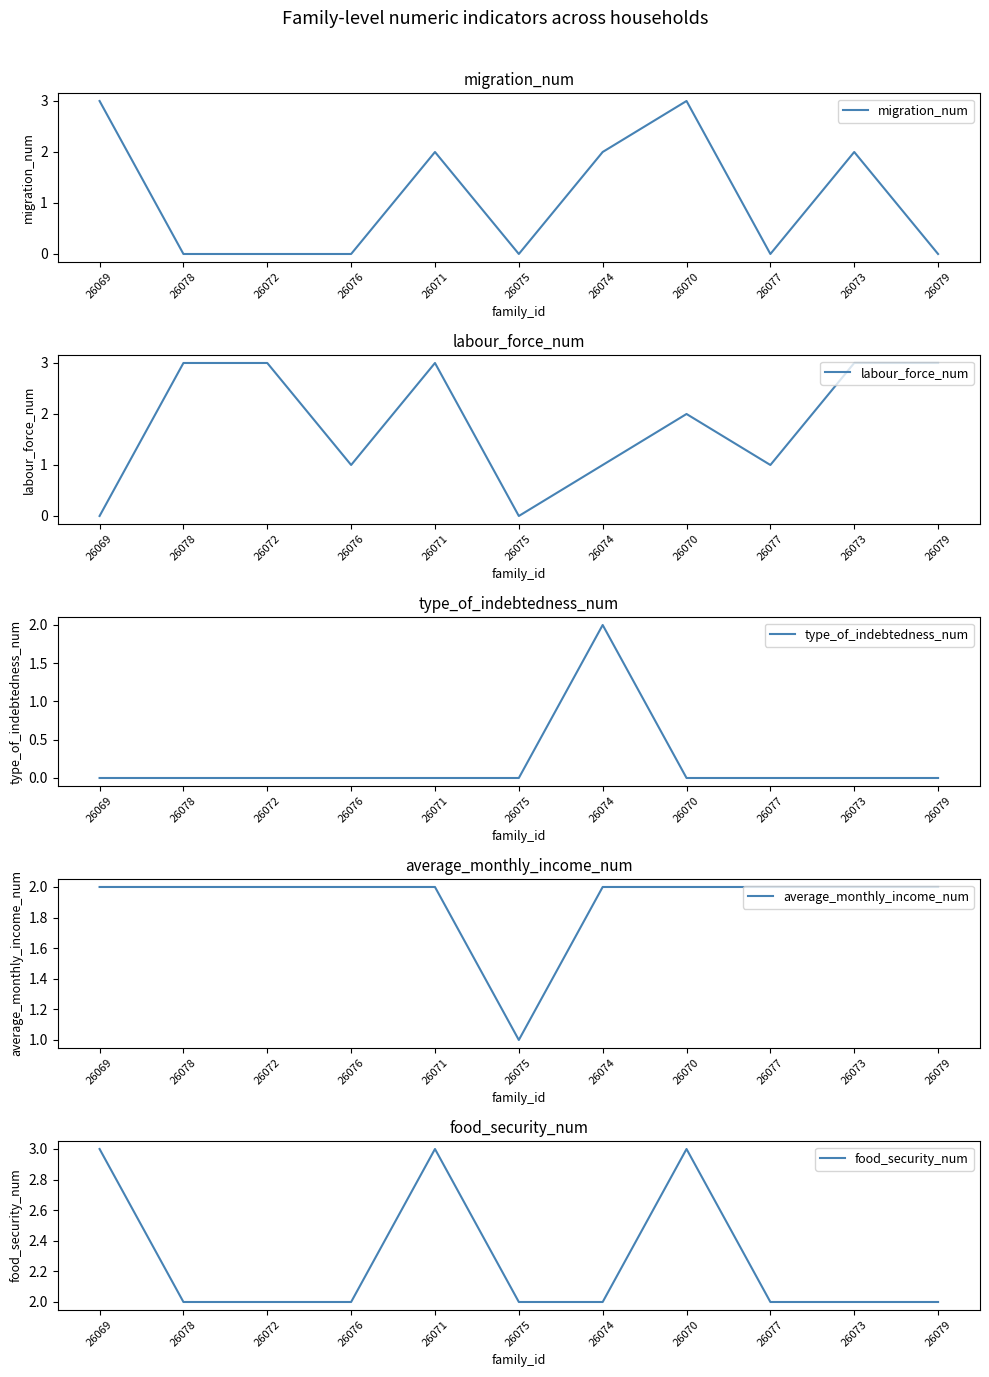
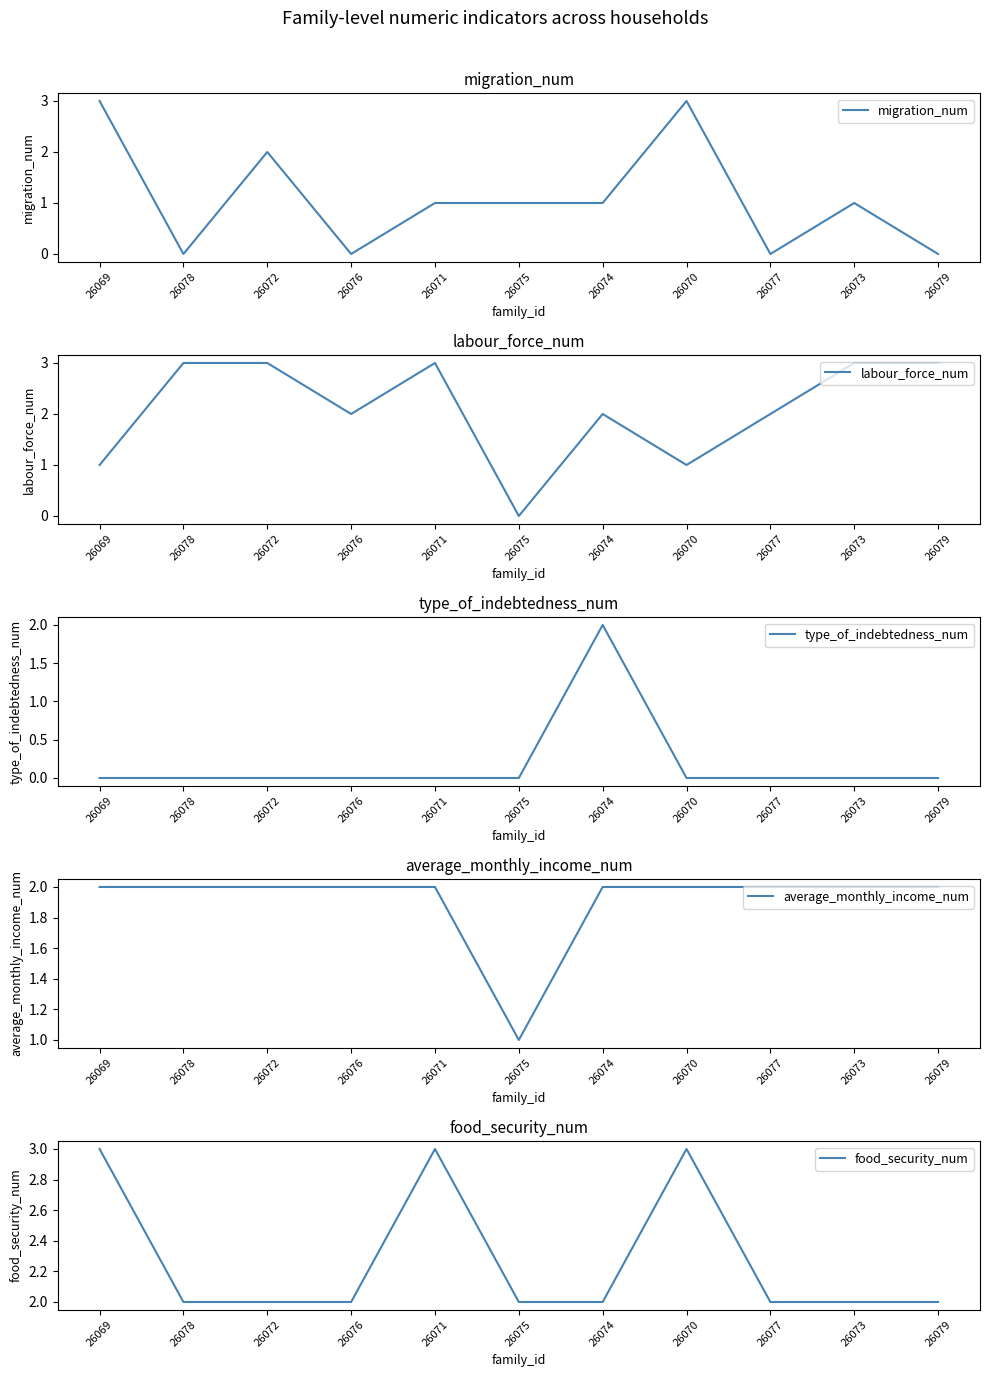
migration_num, 26072: 0 -> 2
migration_num, 26071: 2 -> 1
migration_num, 26075: 0 -> 1
migration_num, 26074: 2 -> 1
migration_num, 26073: 2 -> 1
labour_force_num, 26069: 0 -> 1
labour_force_num, 26076: 1 -> 2
labour_force_num, 26074: 1 -> 2
labour_force_num, 26070: 2 -> 1
labour_force_num, 26077: 1 -> 2
